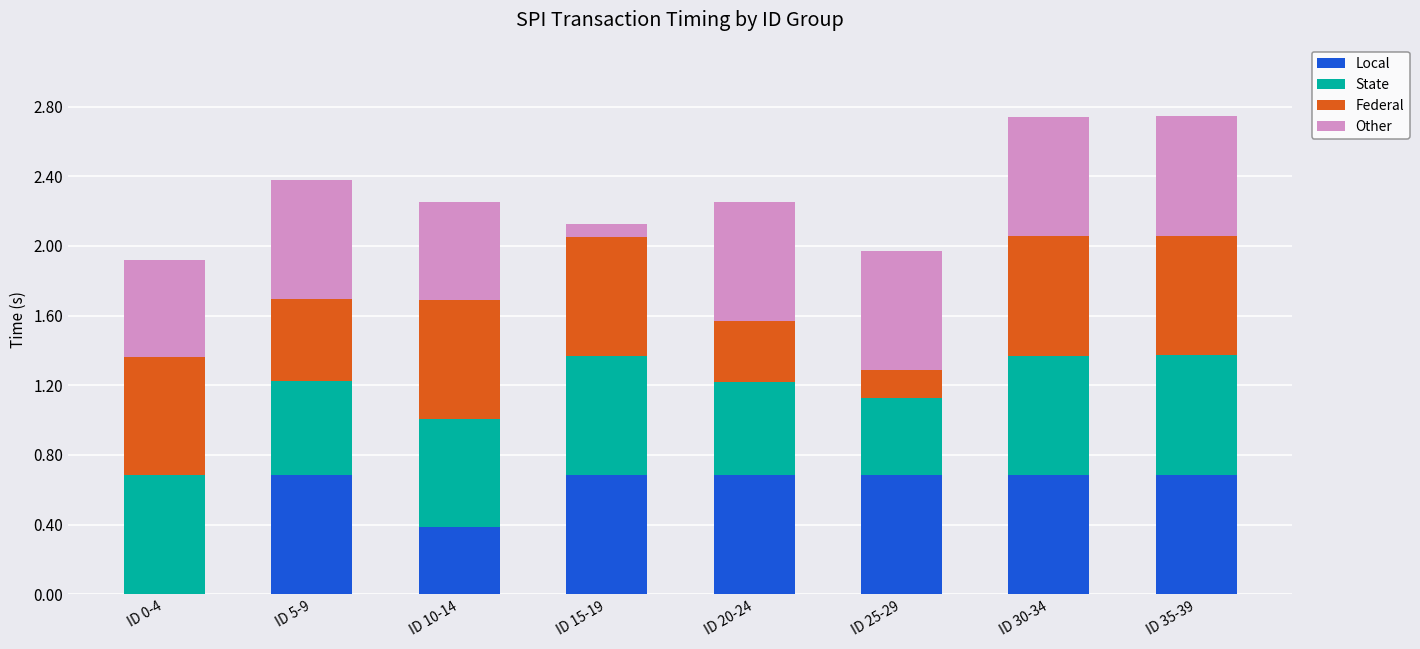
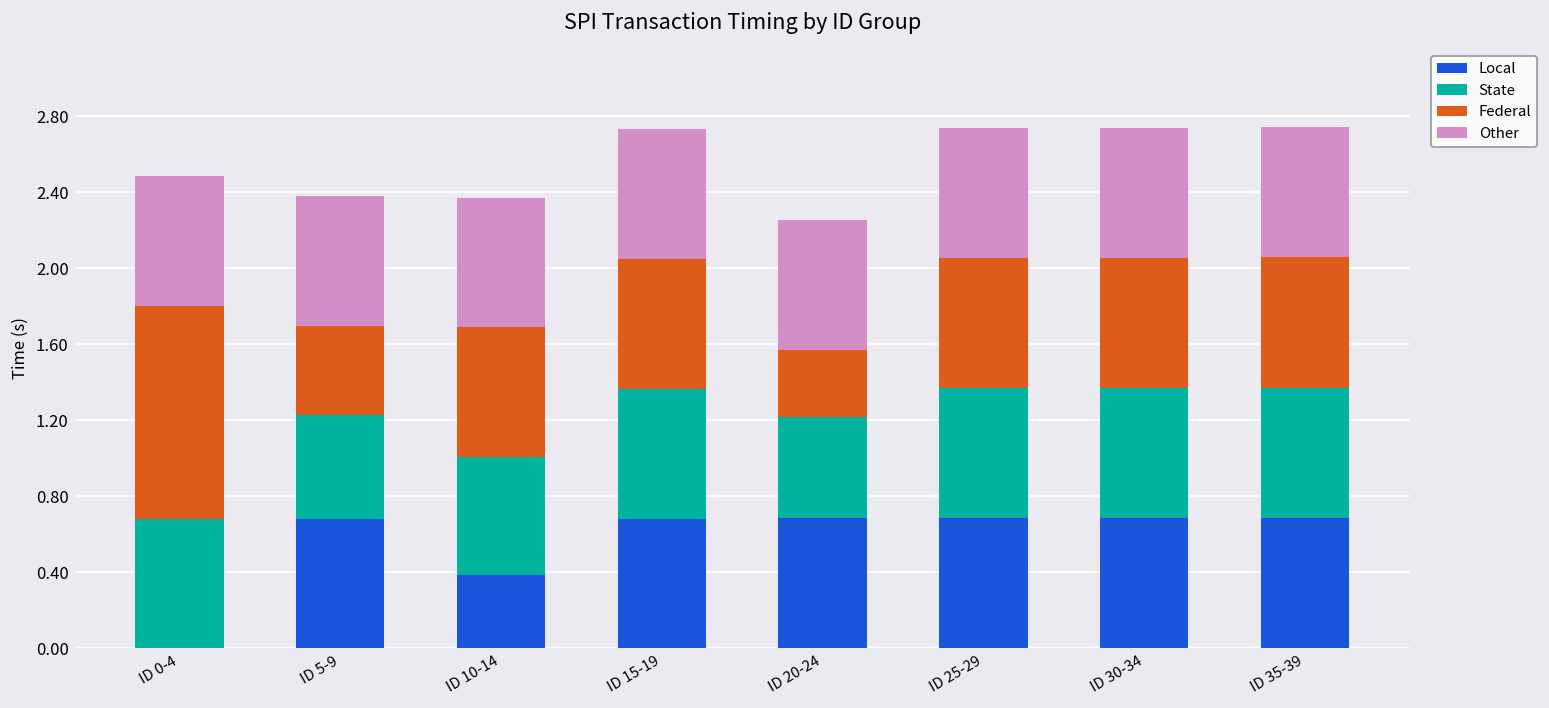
Federal, ID 0-4: 0.68 -> 1.12
Other, ID 0-4: 0.56 -> 0.68
Other, ID 10-14: 0.56 -> 0.68
Other, ID 15-19: 0.08 -> 0.68
State, ID 25-29: 0.44 -> 0.68
Federal, ID 25-29: 0.16 -> 0.68
